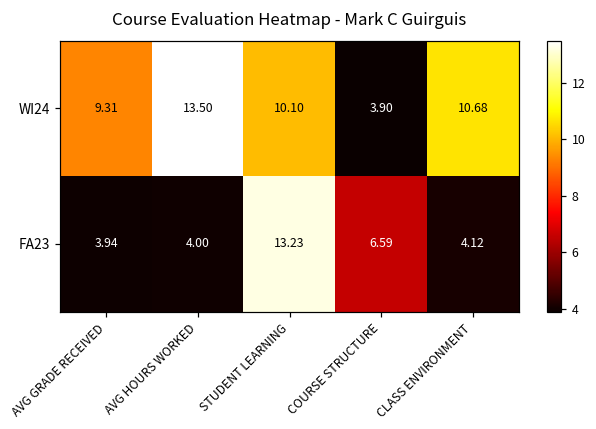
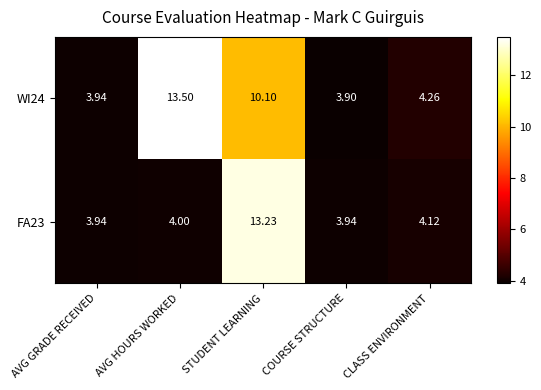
WI24, AVG GRADE RECEIVED: 9.31 -> 3.94
WI24, CLASS ENVIRONMENT: 10.68 -> 4.26
FA23, COURSE STRUCTURE: 6.59 -> 3.94
